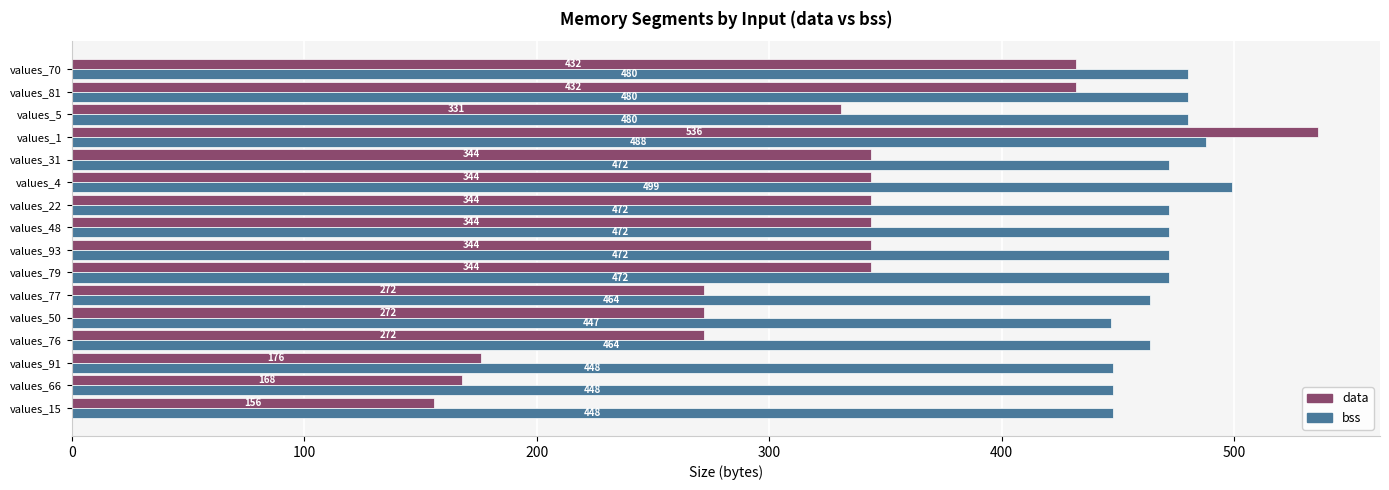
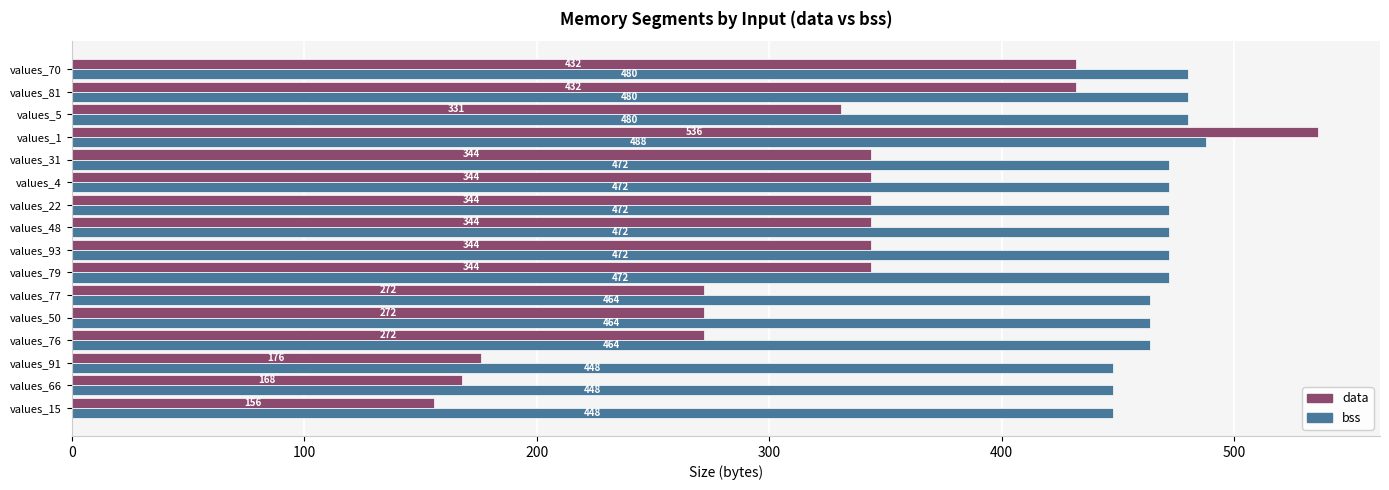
bss, values_4: 499 -> 472
bss, values_50: 447 -> 464
